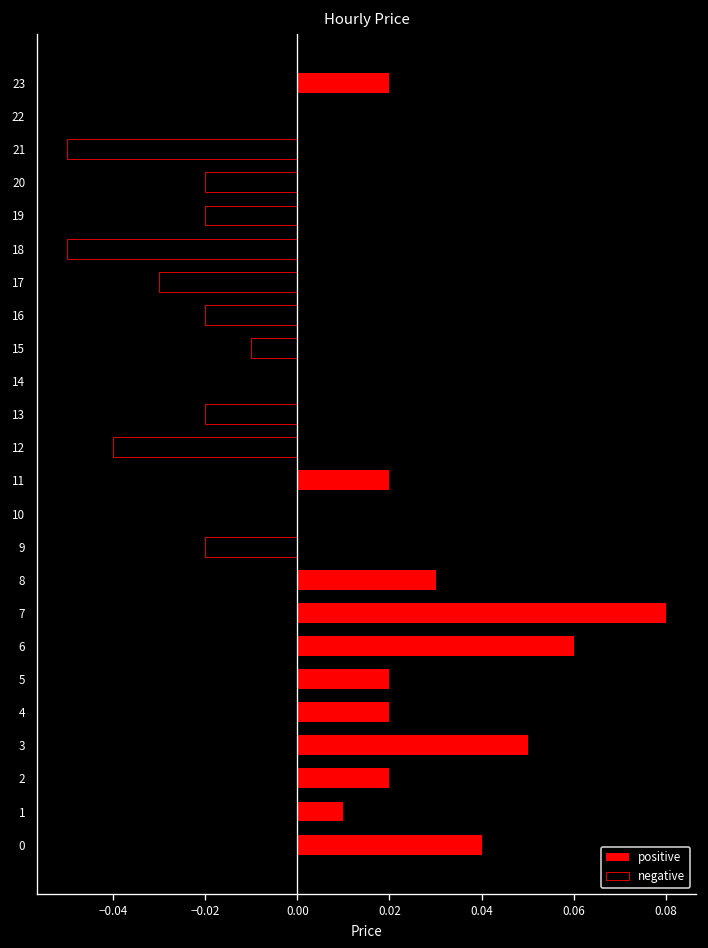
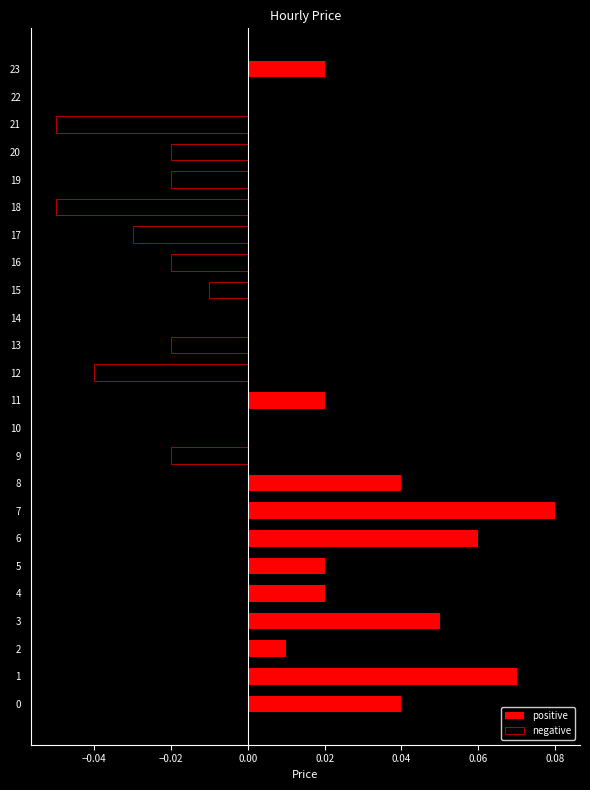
positive, 8: 0.03 -> 0.04
positive, 2: 0.02 -> 0.01
positive, 1: 0.01 -> 0.07
